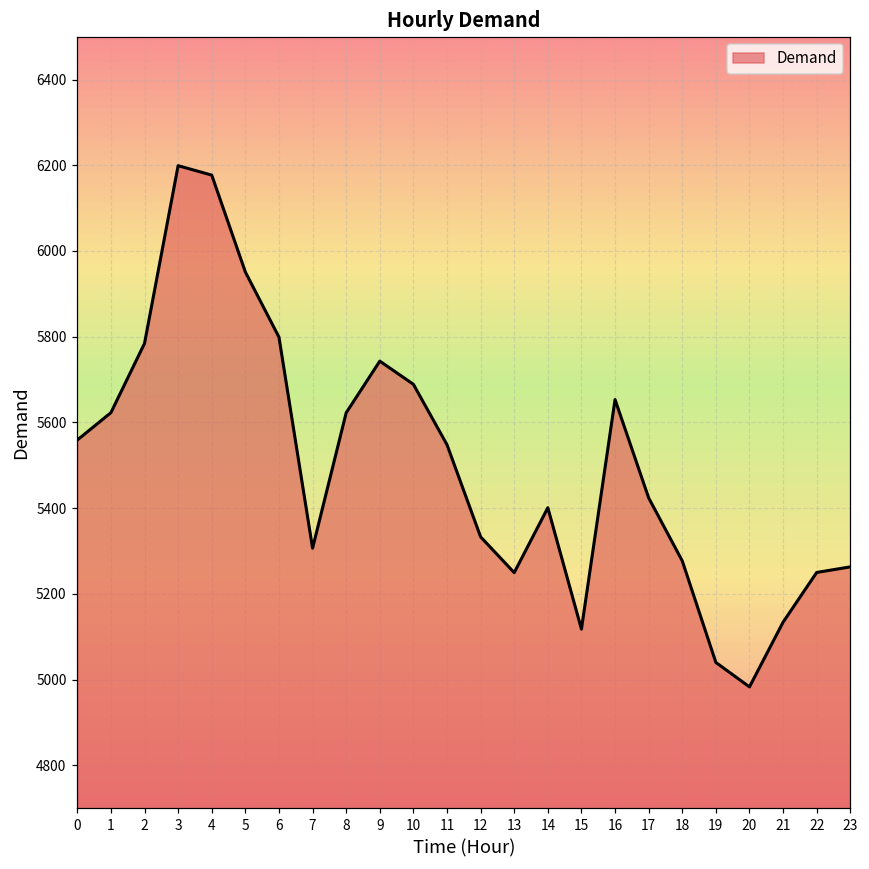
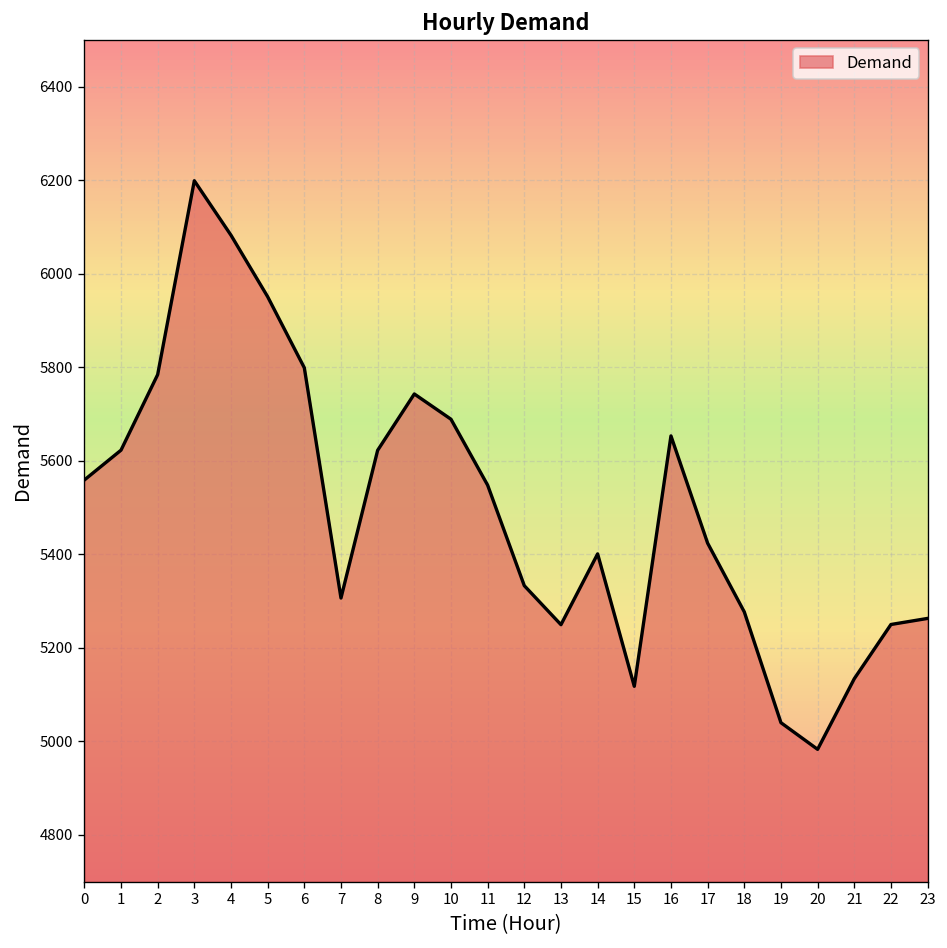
4: 6180 -> 6080
